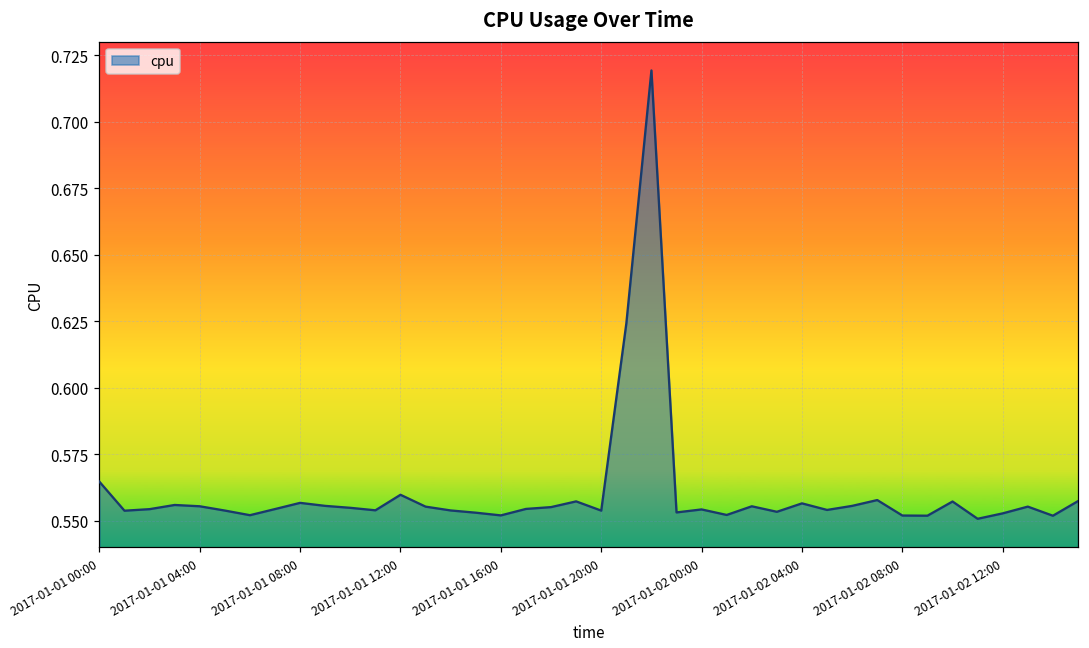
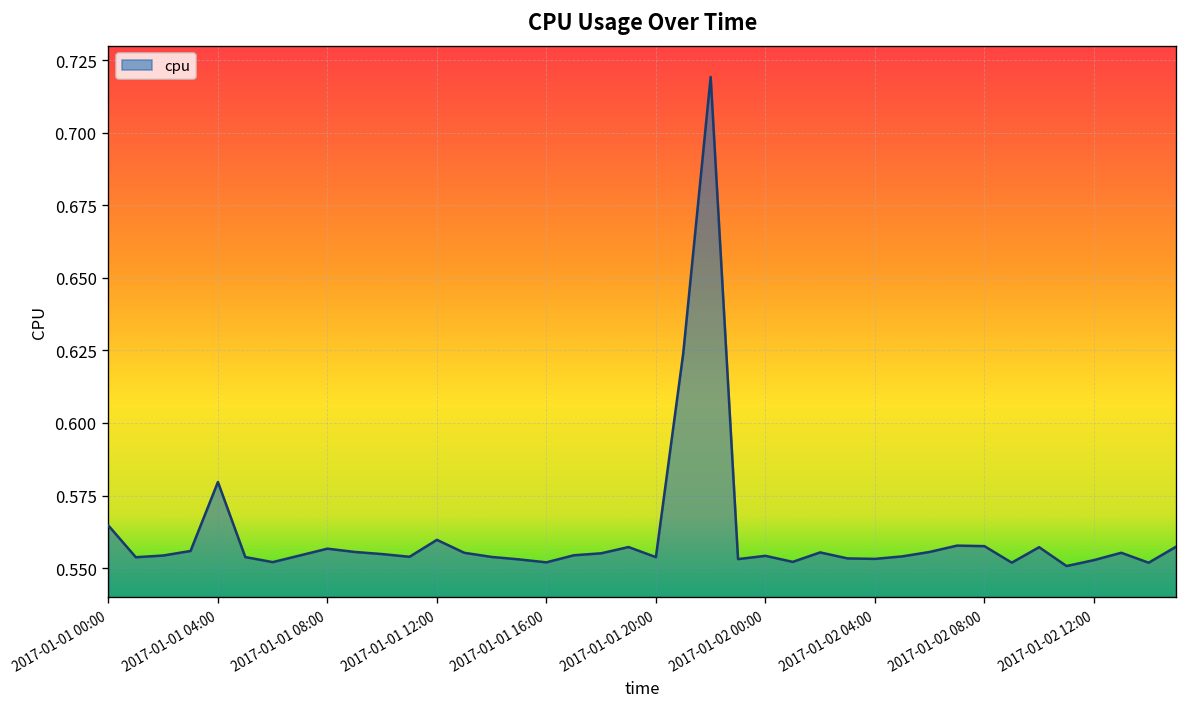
2017-01-01 04:00: 0.555 -> 0.580
2017-01-02 04:00: 0.557 -> 0.553
2017-01-02 08:00: 0.552 -> 0.558
